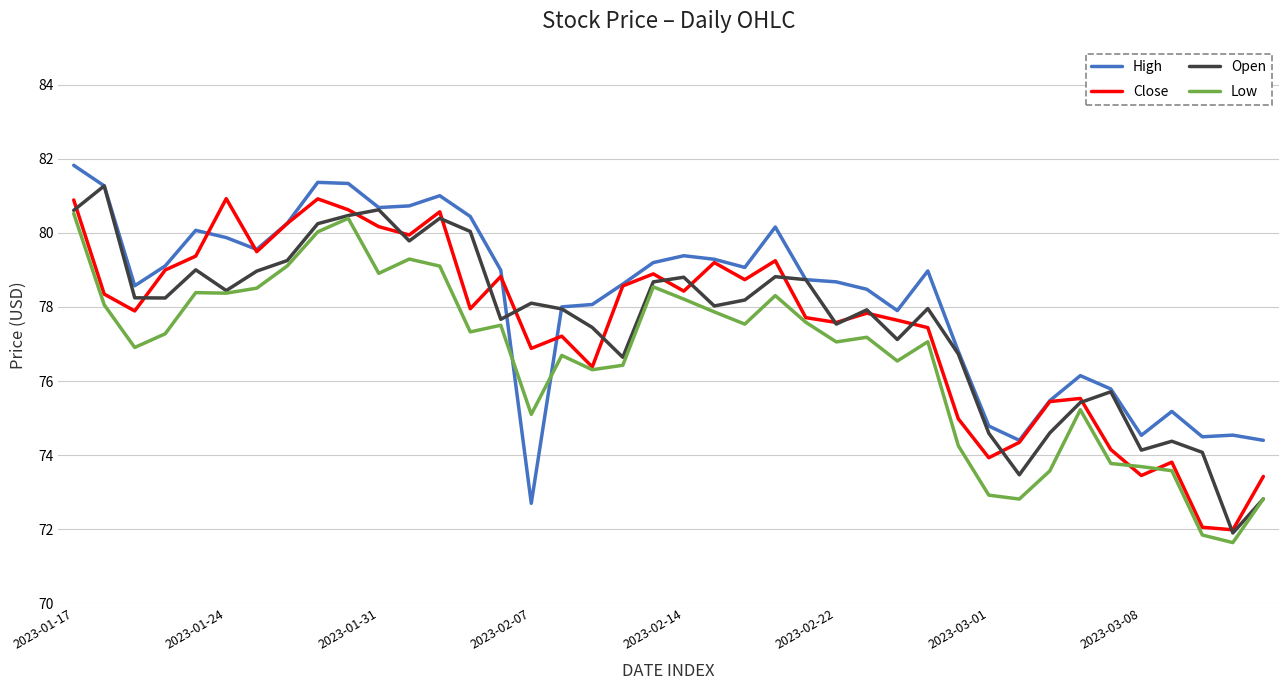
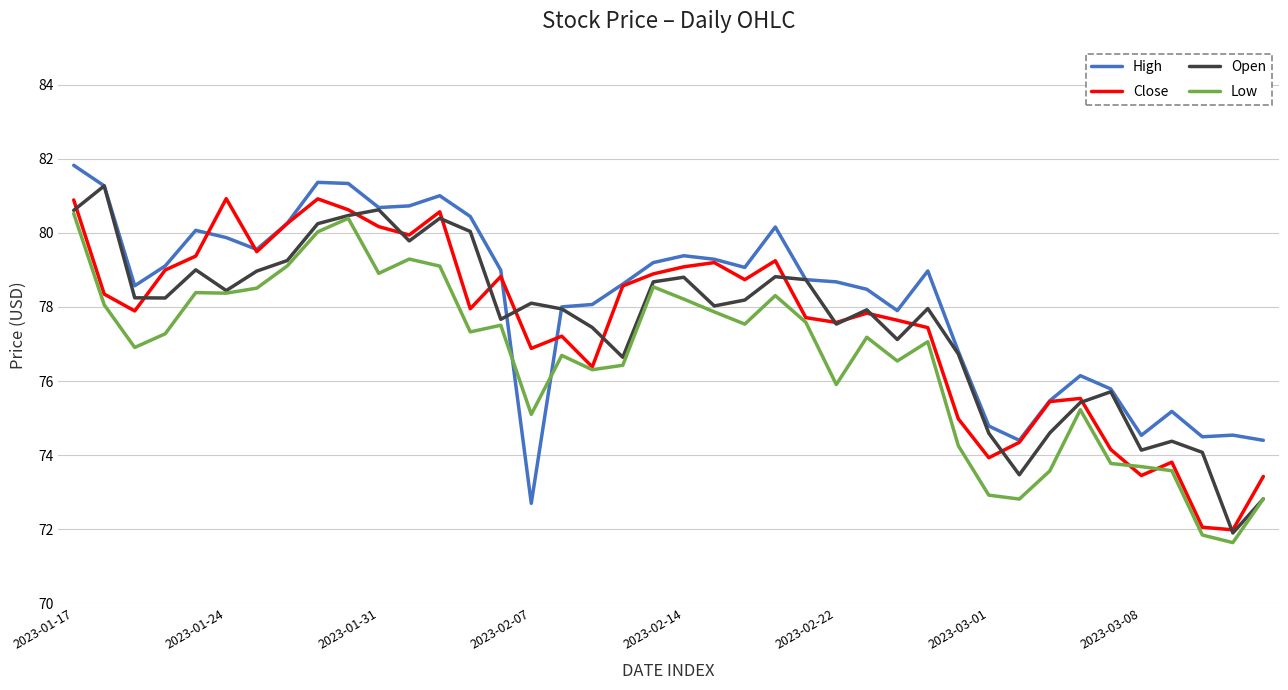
Close, 2023-02-14: 78.4 -> 79.1
Low, 2023-02-22: 77.1 -> 75.9
